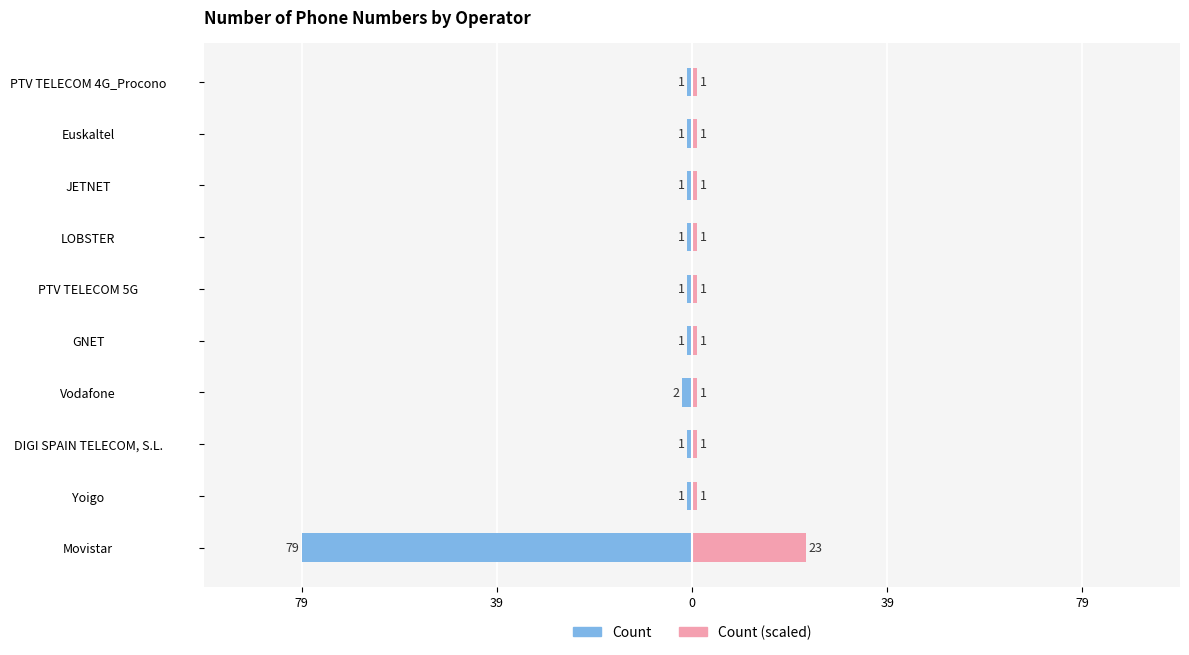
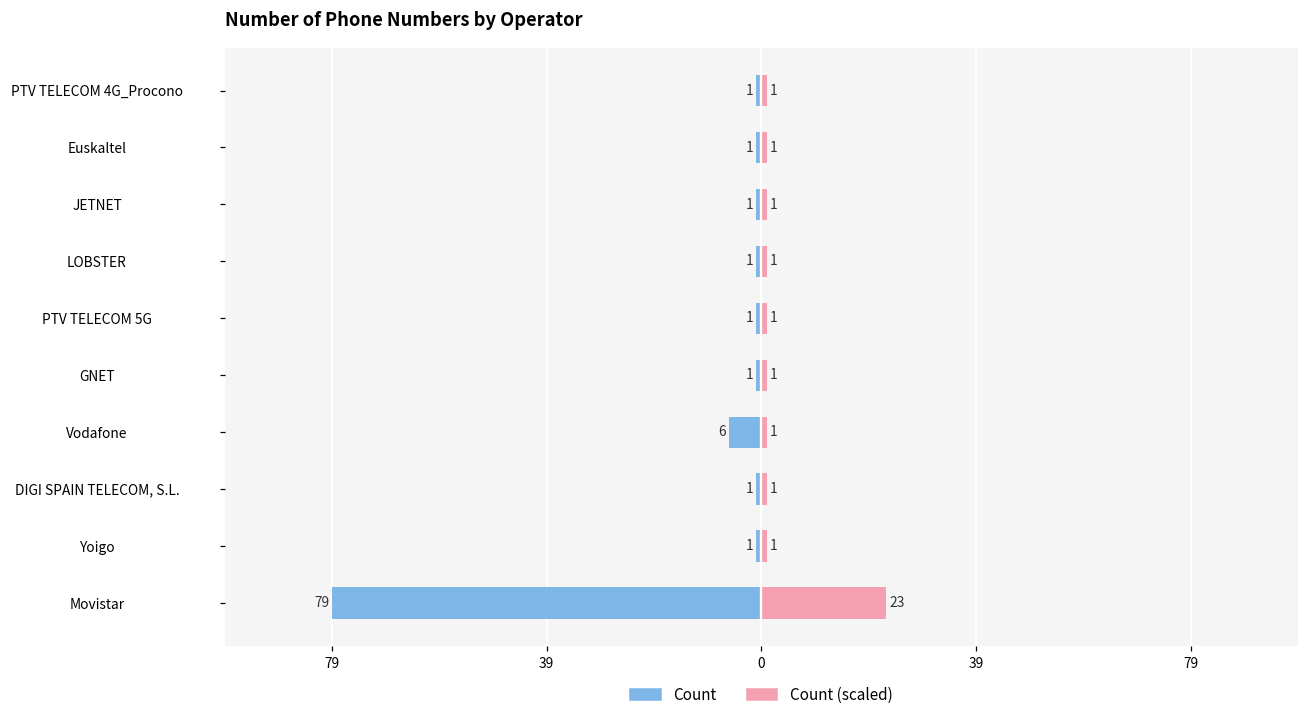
Count, Vodafone: 2 -> 6
